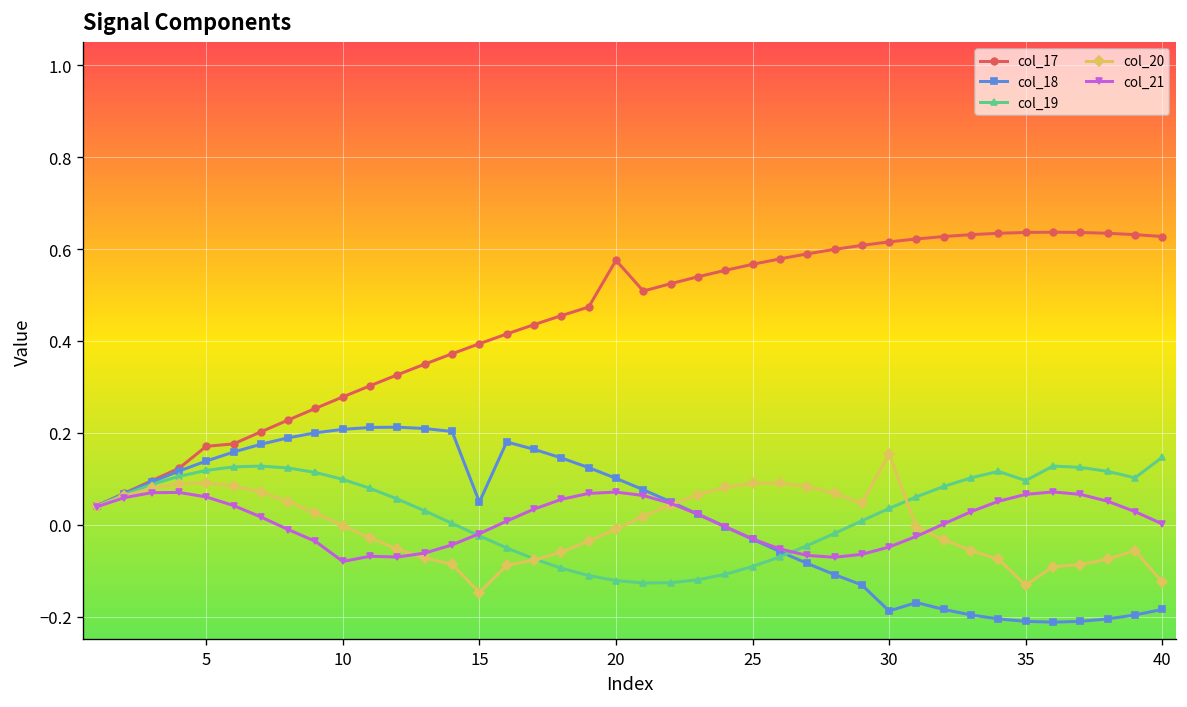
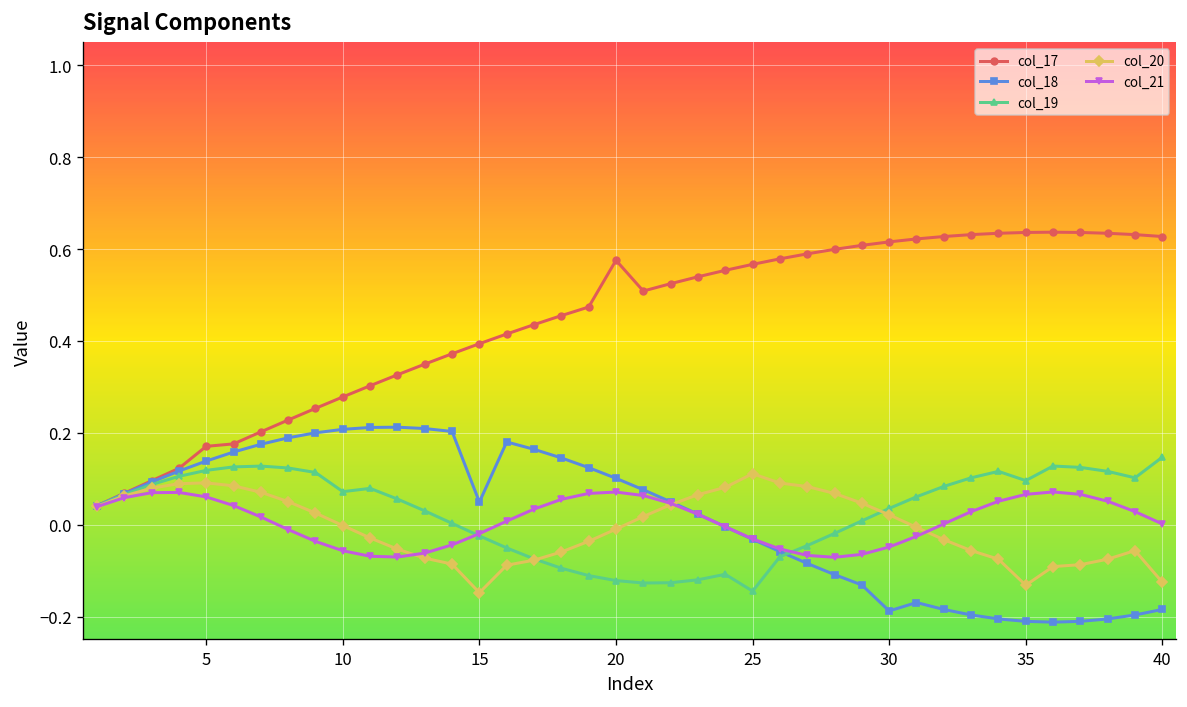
col_19, 10: 0.10 -> 0.07
col_21, 10: -0.08 -> -0.06
col_19, 25: -0.09 -> -0.14
col_20, 25: 0.09 -> 0.11
col_20, 30: 0.15 -> 0.02
